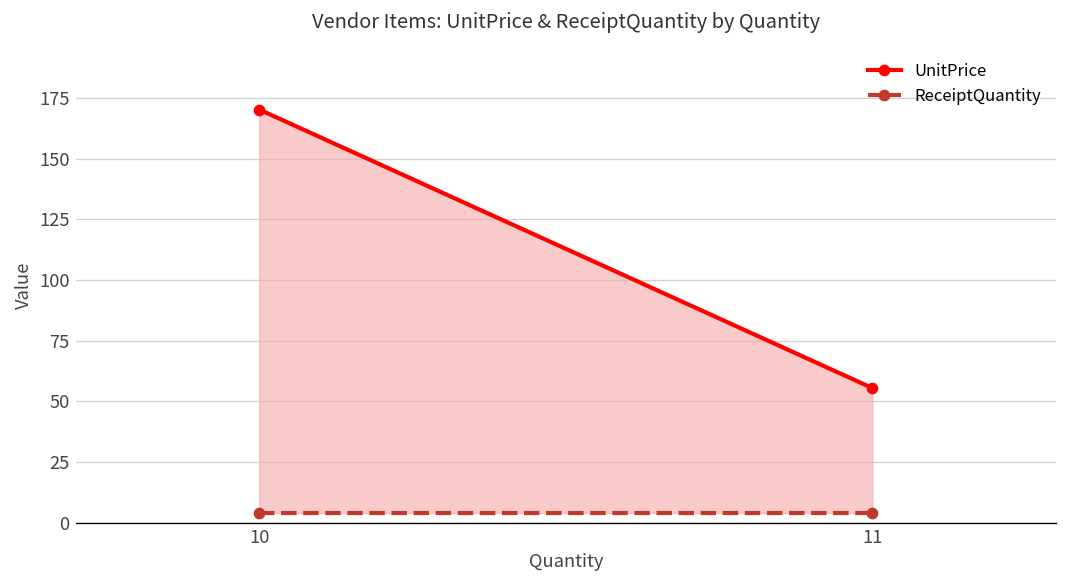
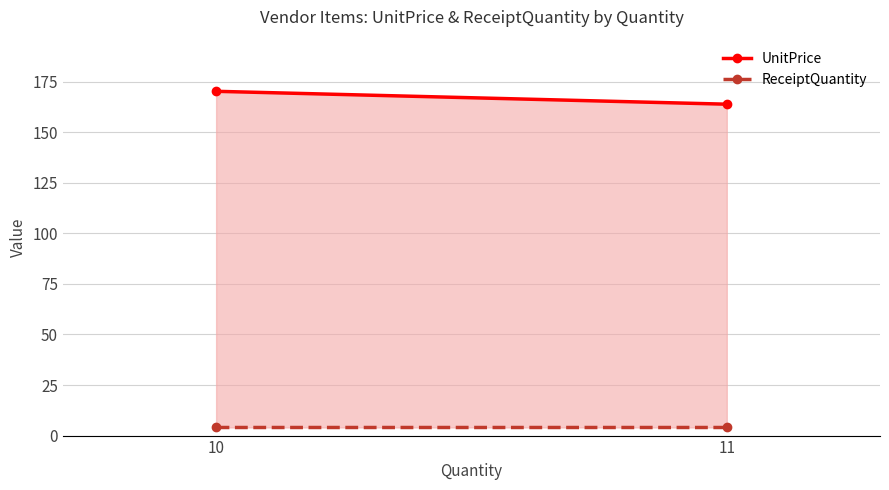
UnitPrice, 11: 56 -> 164
